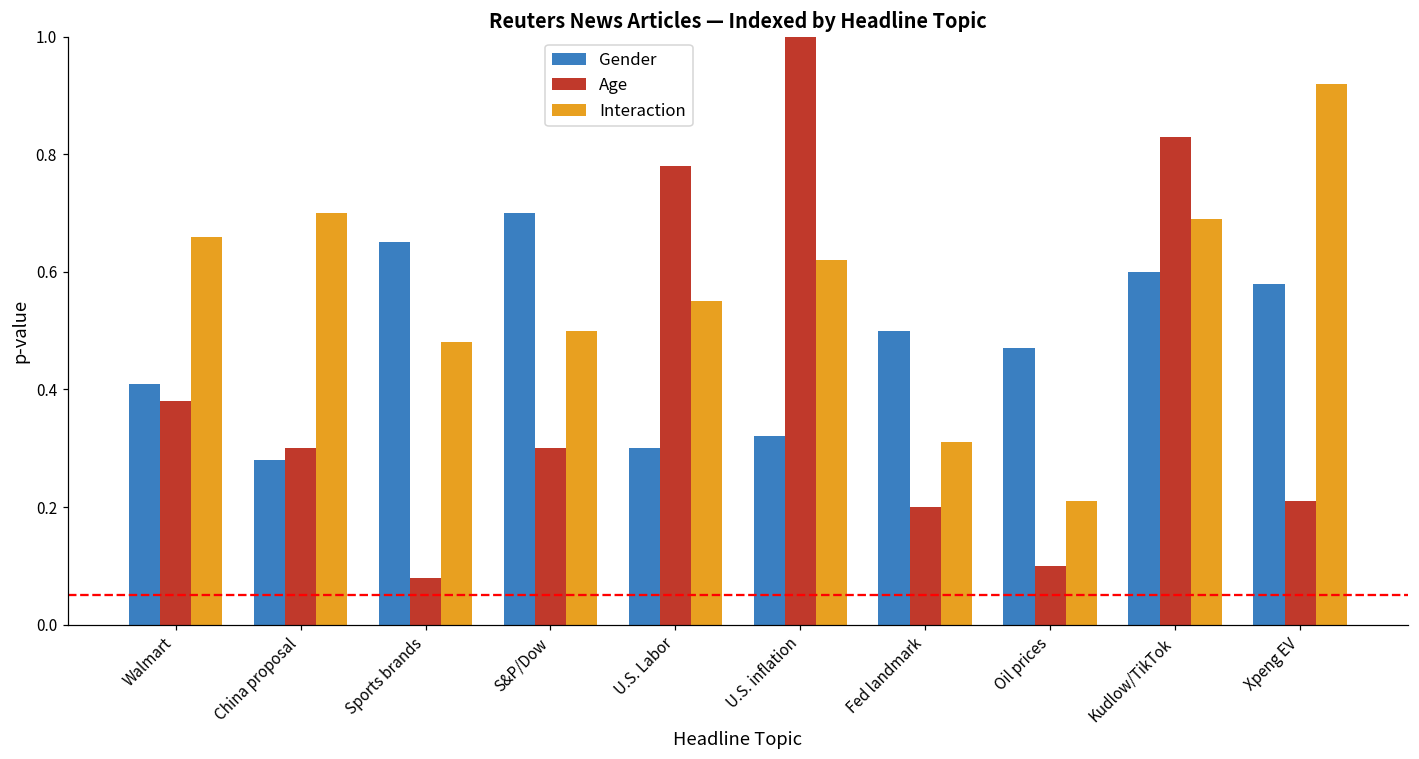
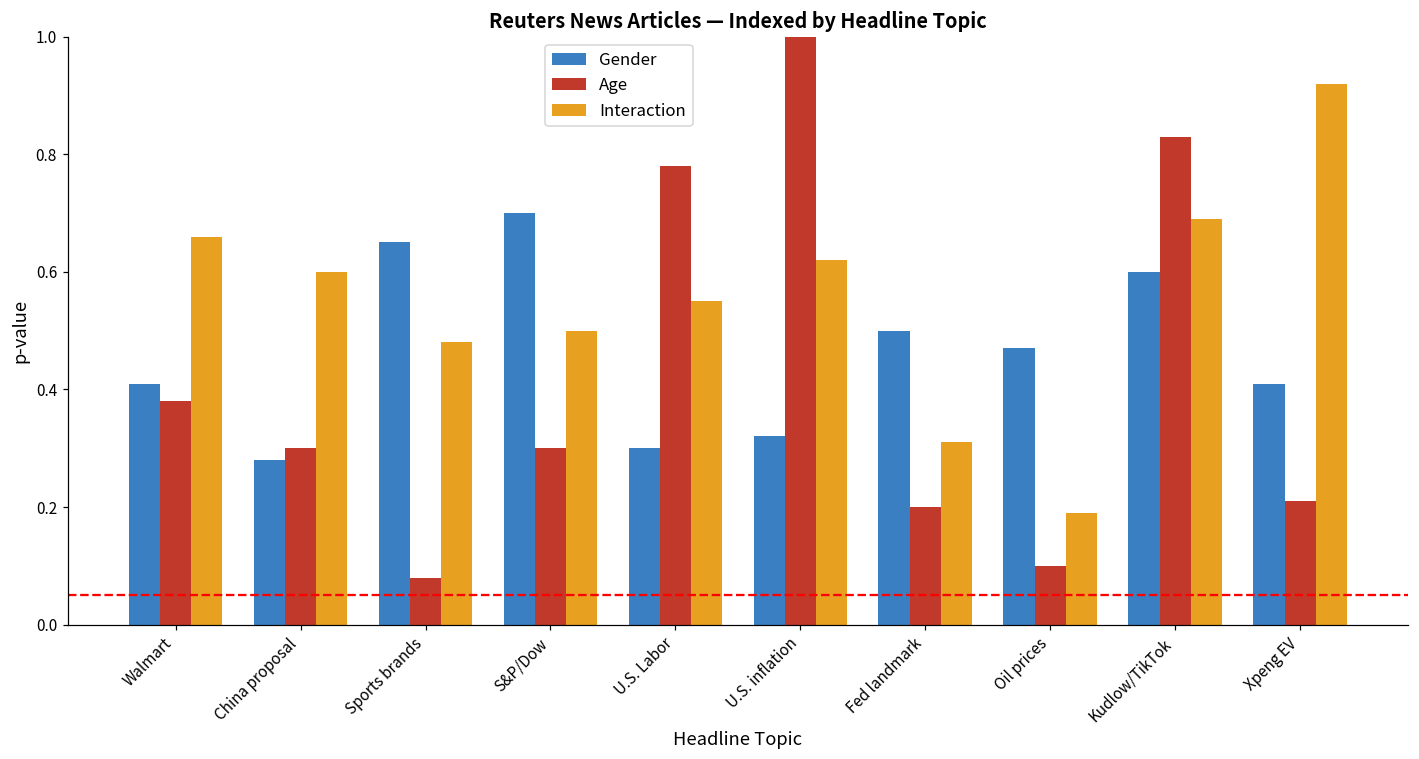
Interaction, China proposal: 0.7 -> 0.6
Interaction, Oil prices: 0.21 -> 0.19
Gender, Xpeng EV: 0.58 -> 0.41
